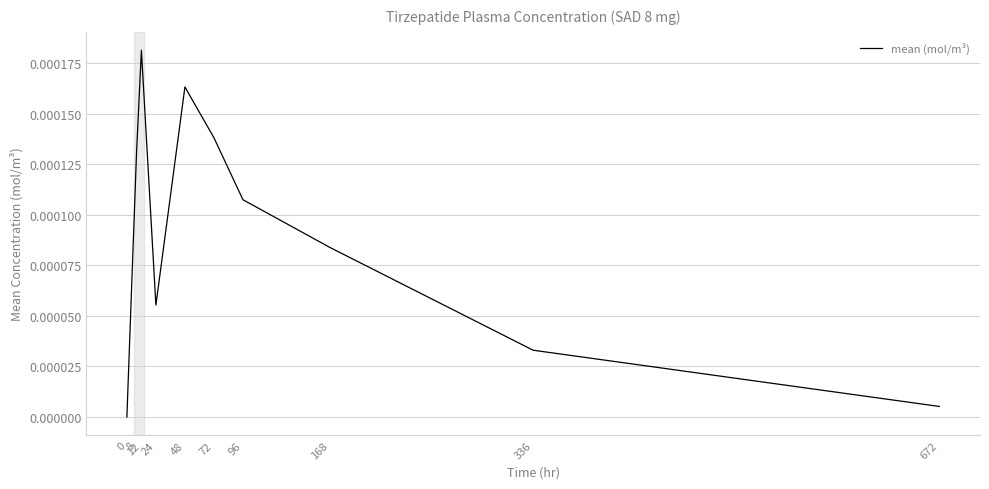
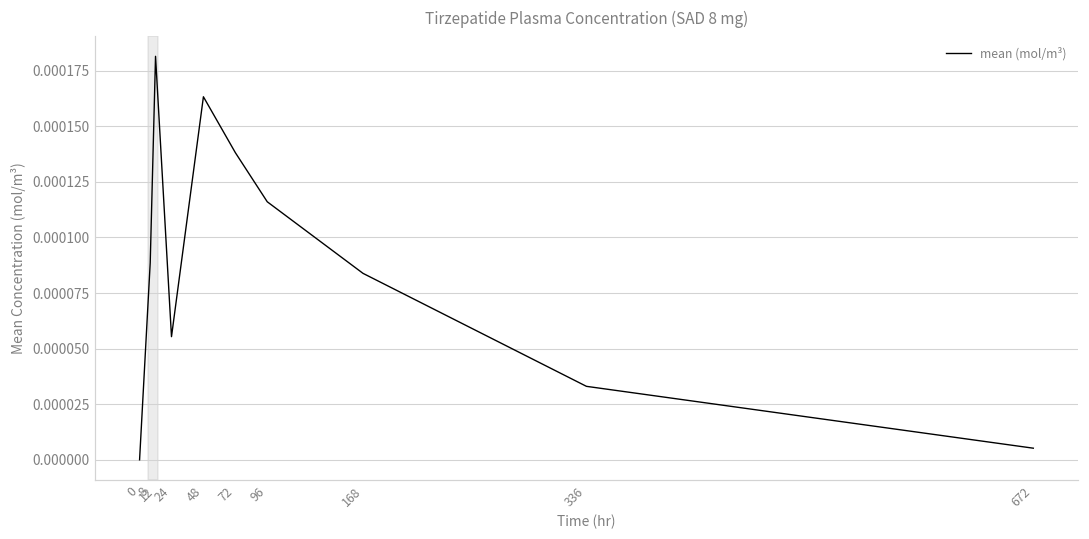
8: 0.000131 -> 0.000089
96: 0.000108 -> 0.000116
